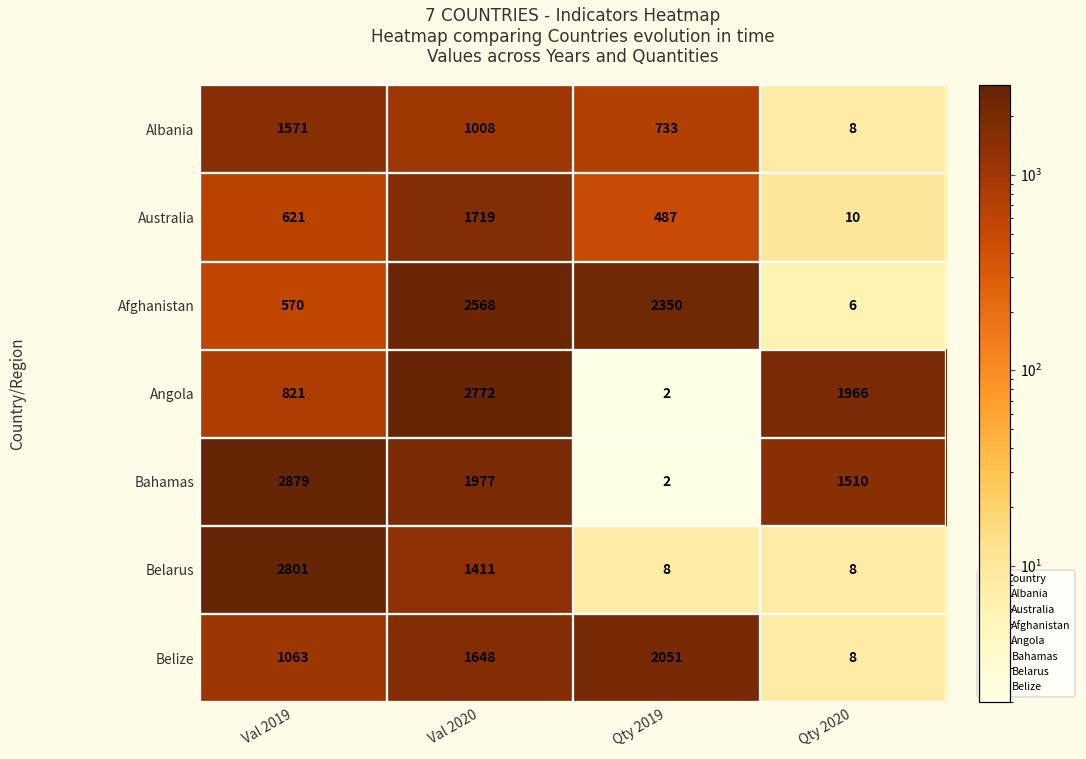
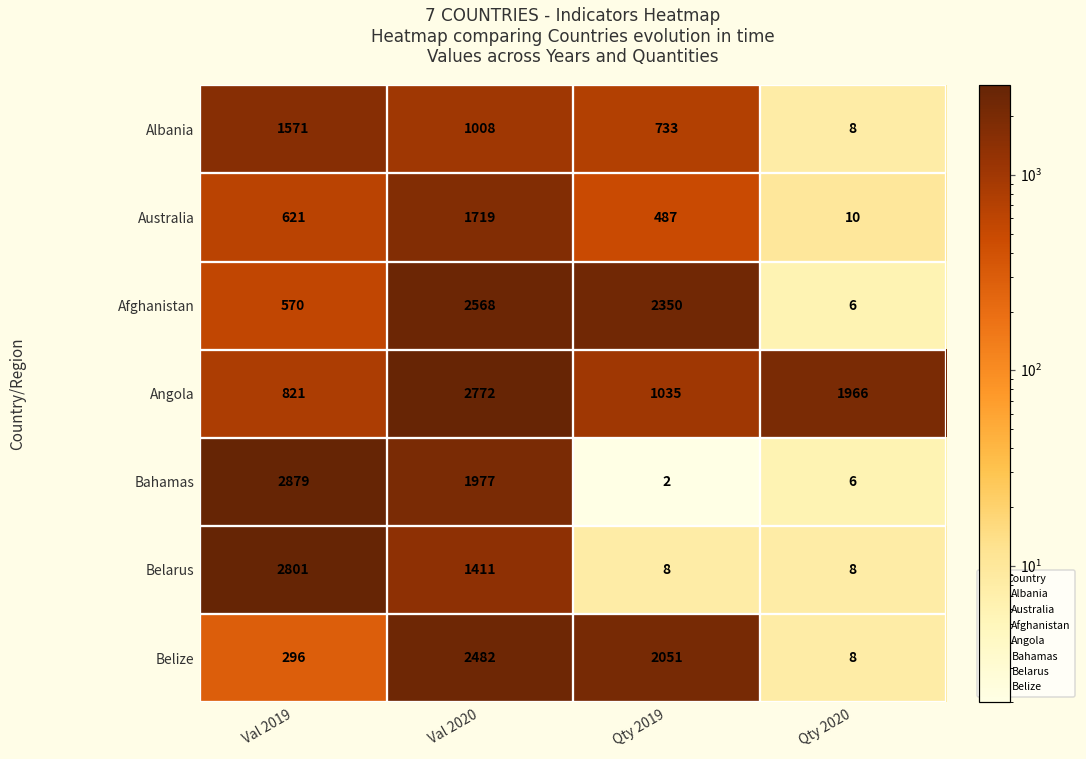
Angola, Qty 2019: 2 -> 1035
Bahamas, Qty 2020: 1510 -> 6
Belize, Val 2019: 1063 -> 296
Belize, Val 2020: 1648 -> 2482
